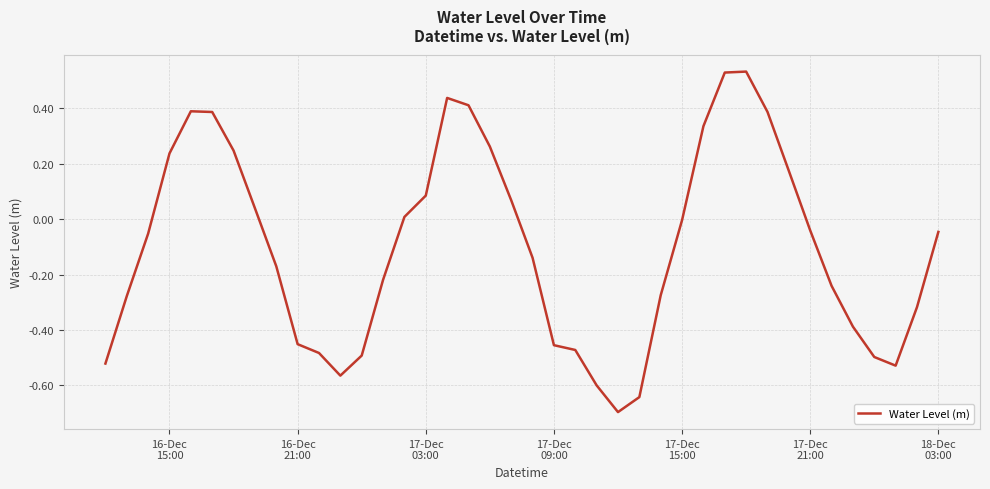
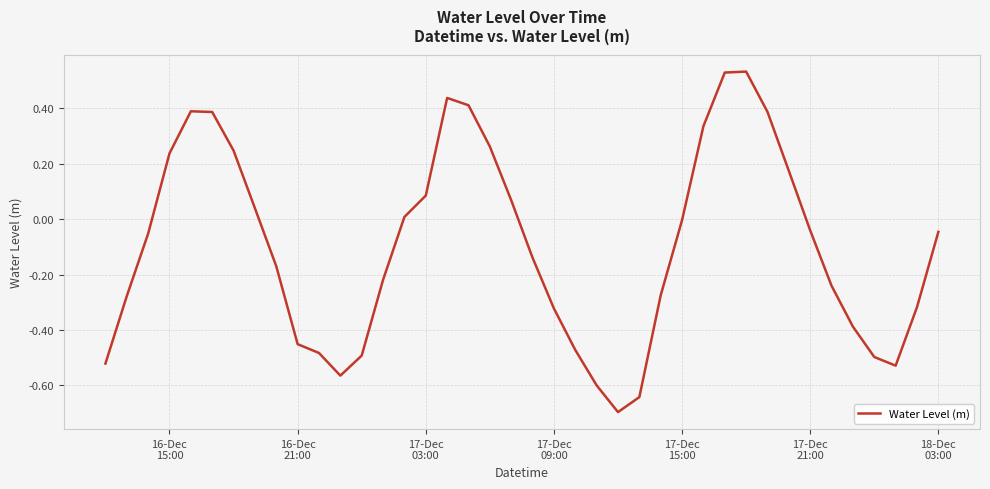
17-Dec 09:00: -0.45 -> -0.32
